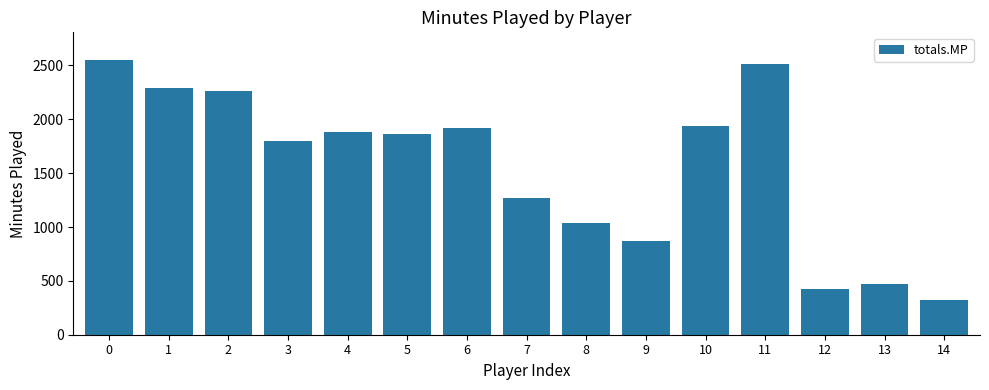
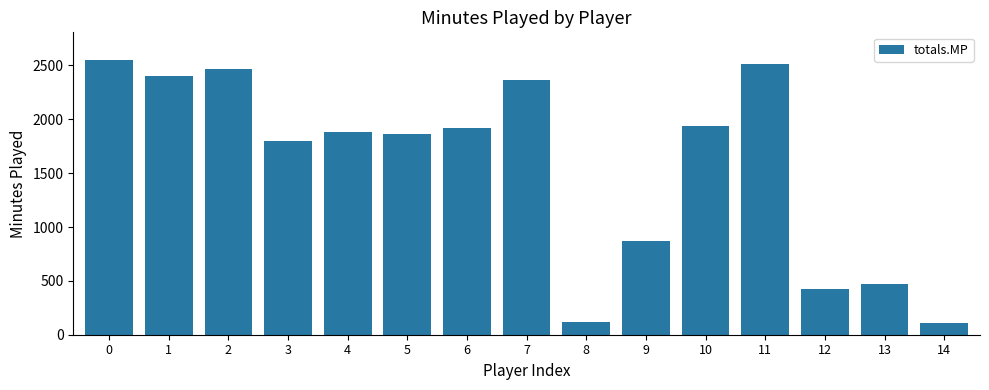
1: 2290 -> 2400
2: 2260 -> 2470
7: 1270 -> 2370
8: 1030 -> 120
14: 320 -> 110
